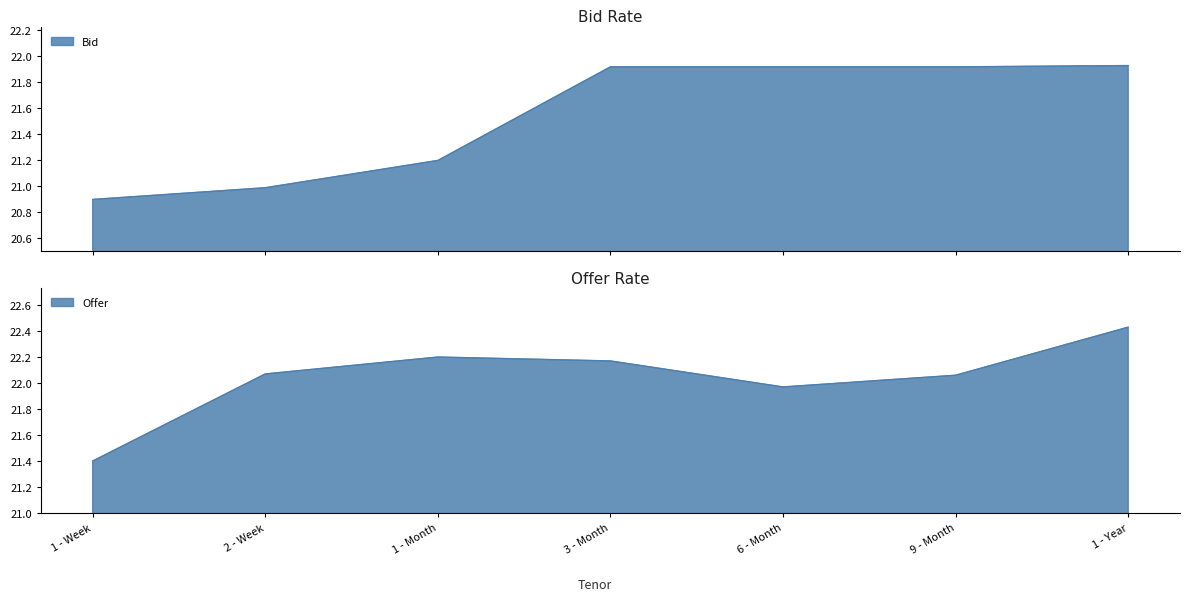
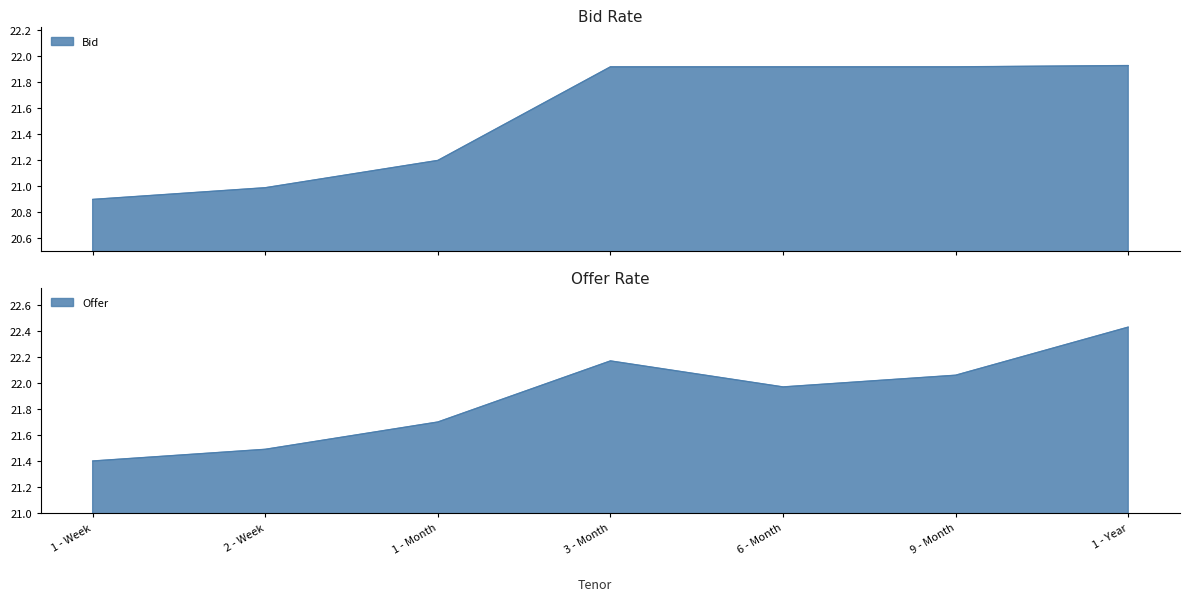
Offer Rate, 2 - Week: 22.07 -> 21.49
Offer Rate, 1 - Month: 22.2 -> 21.7
